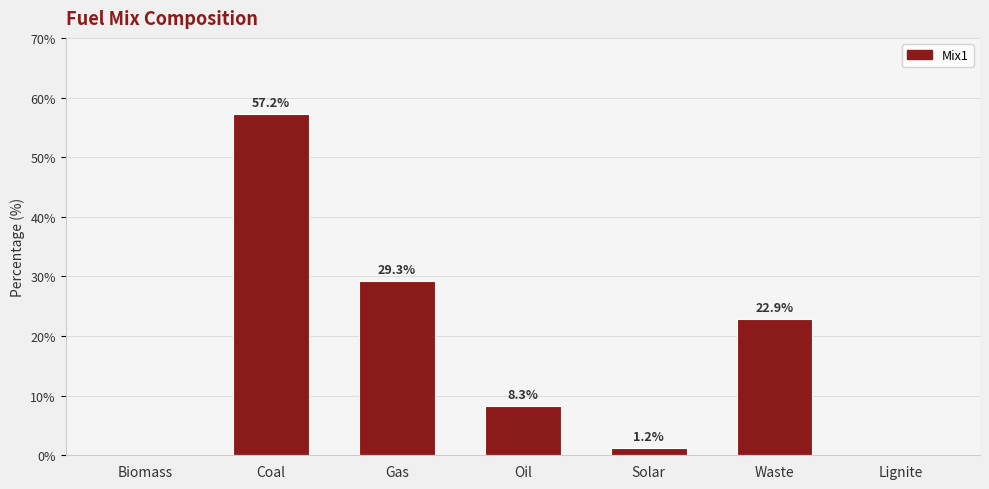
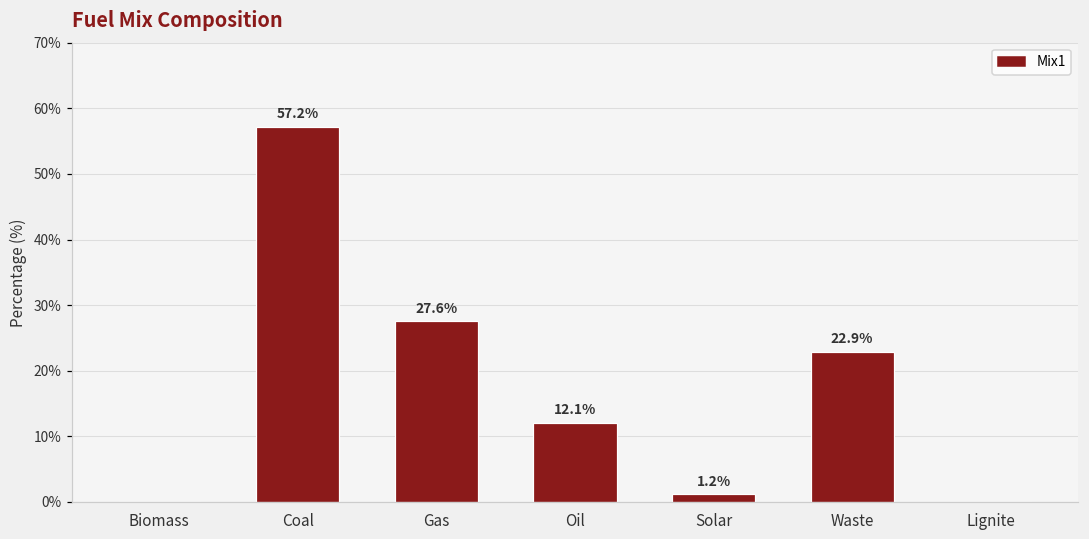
Gas: 29.3% -> 27.6%
Oil: 8.3% -> 12.1%
